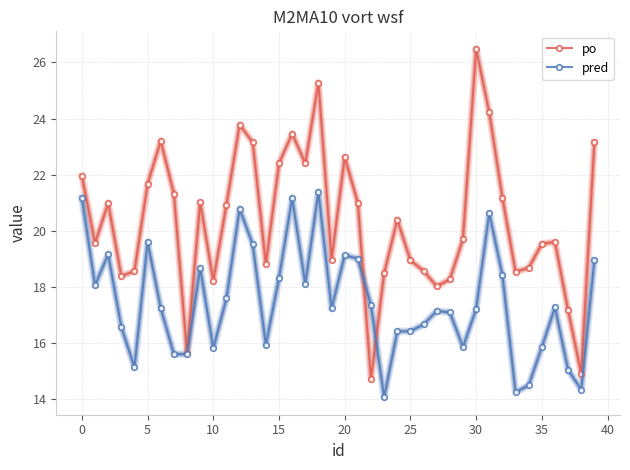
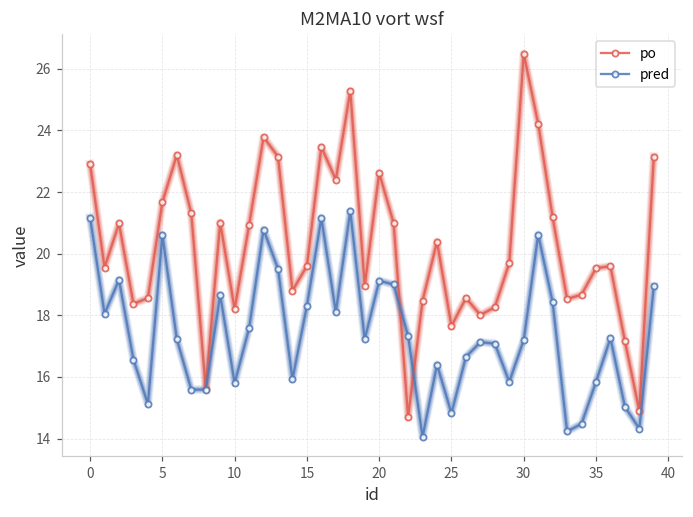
po, 0: 22.0 -> 22.9
pred, 5: 19.6 -> 20.6
po, 15: 22.4 -> 19.6
po, 25: 18.9 -> 17.7
pred, 25: 16.4 -> 14.8
